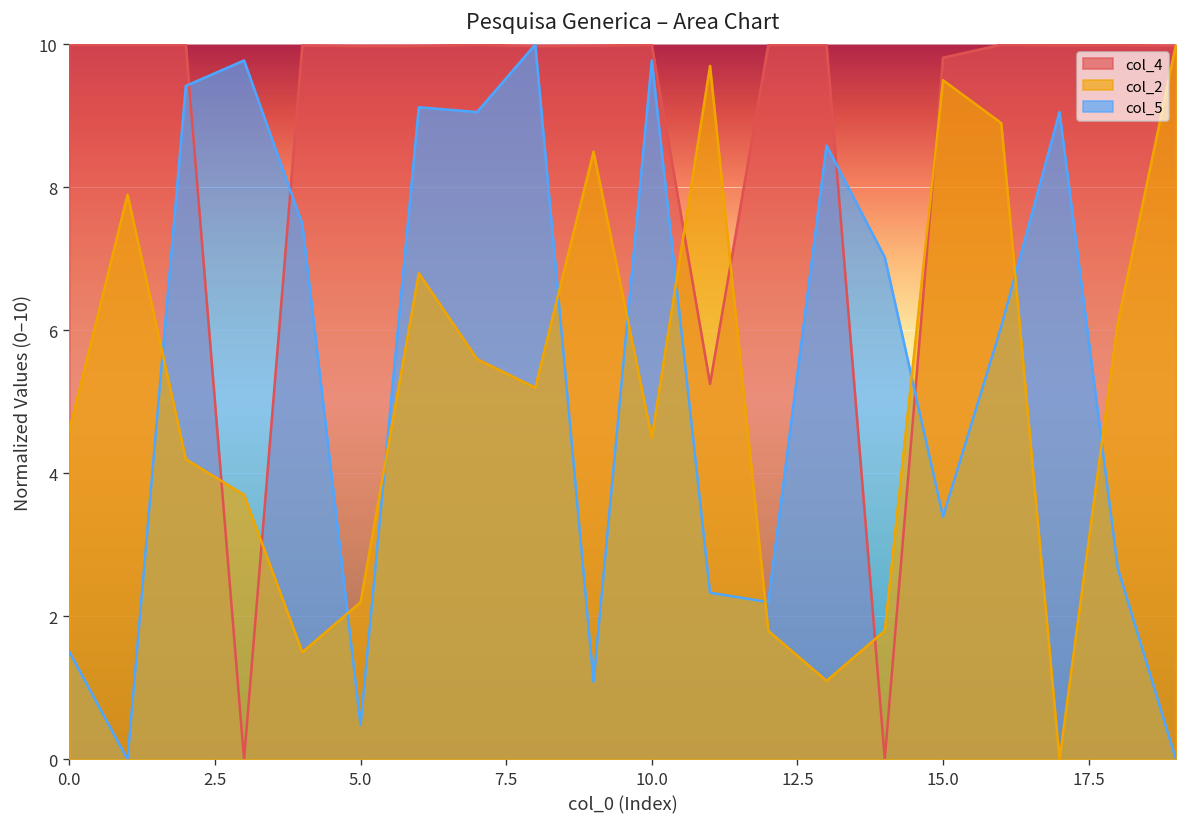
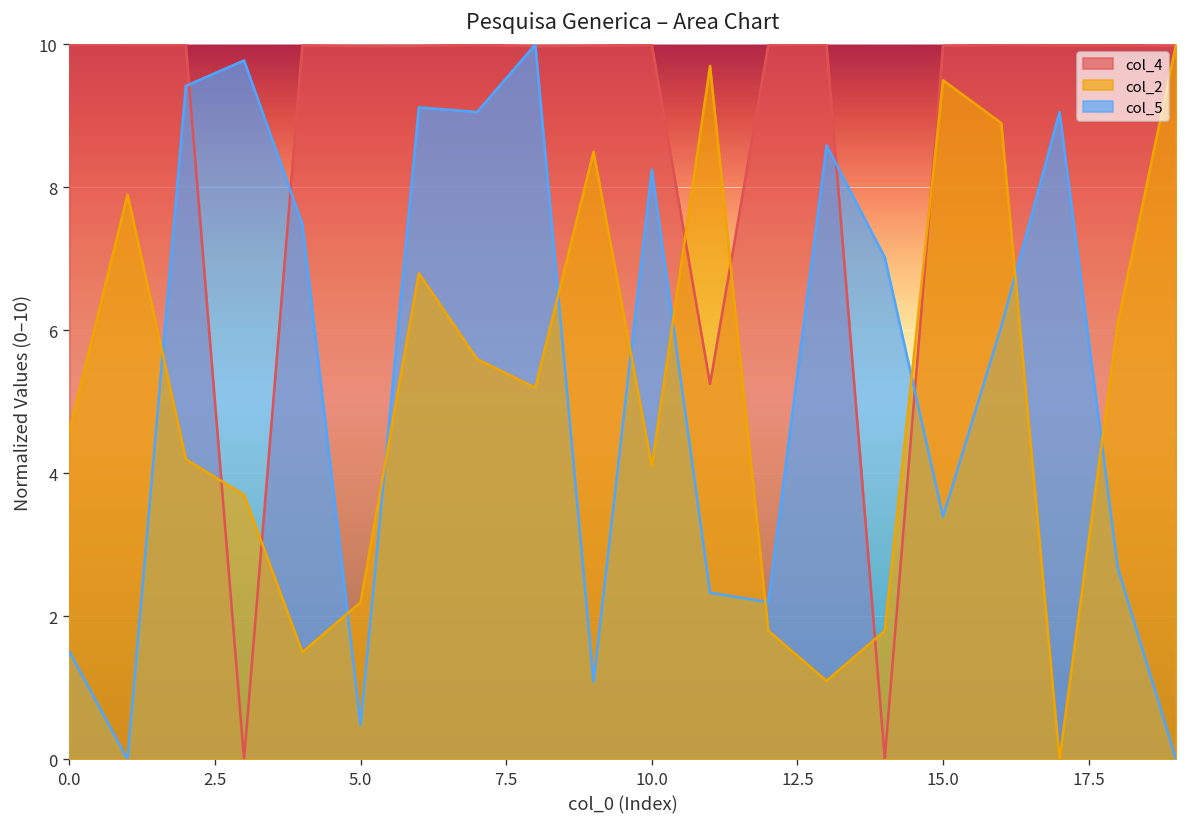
col_2, 10.0: 4.5 -> 4.1
col_5, 10.0: 9.8 -> 8.3
col_4, 15.0: 9.8 -> 10.0
